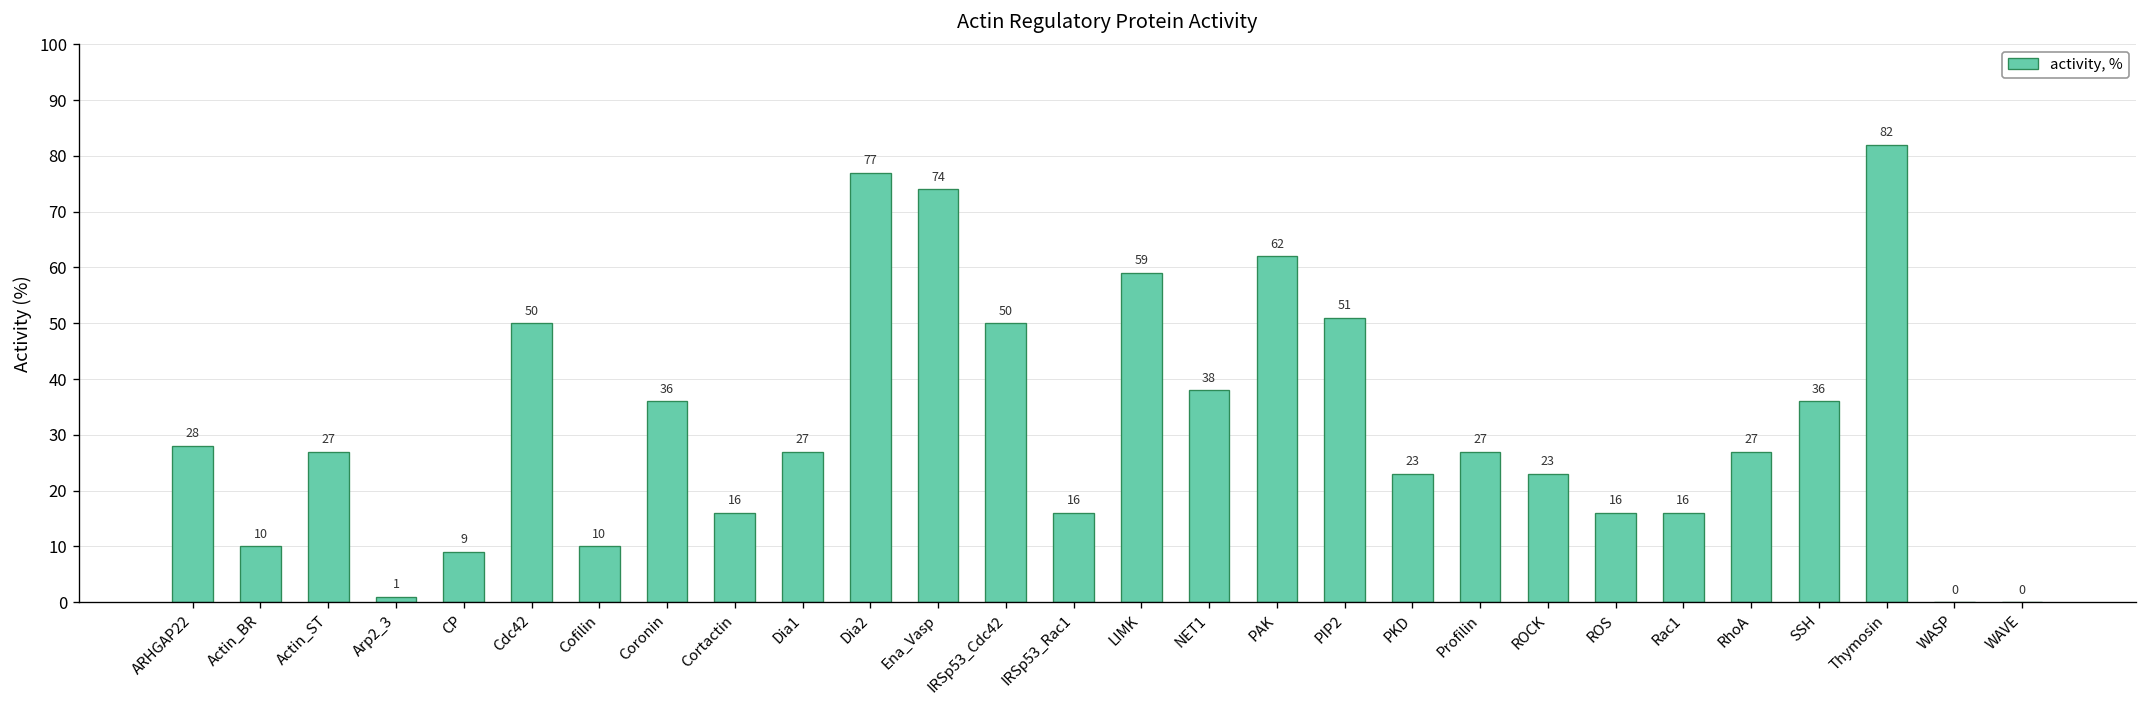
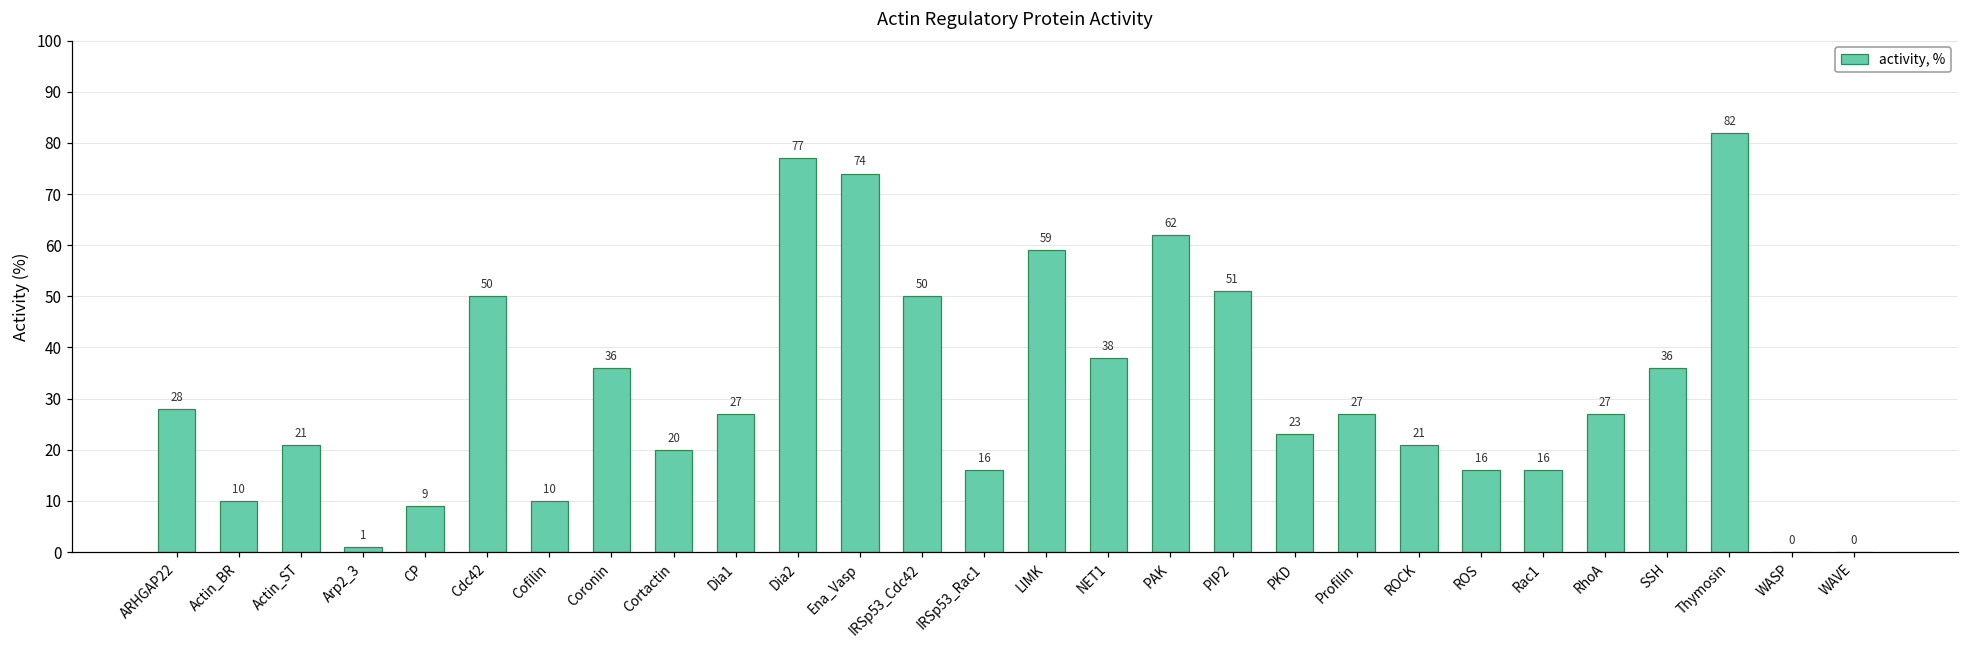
Actin_ST: 27 -> 21
Cortactin: 16 -> 20
ROCK: 23 -> 21
